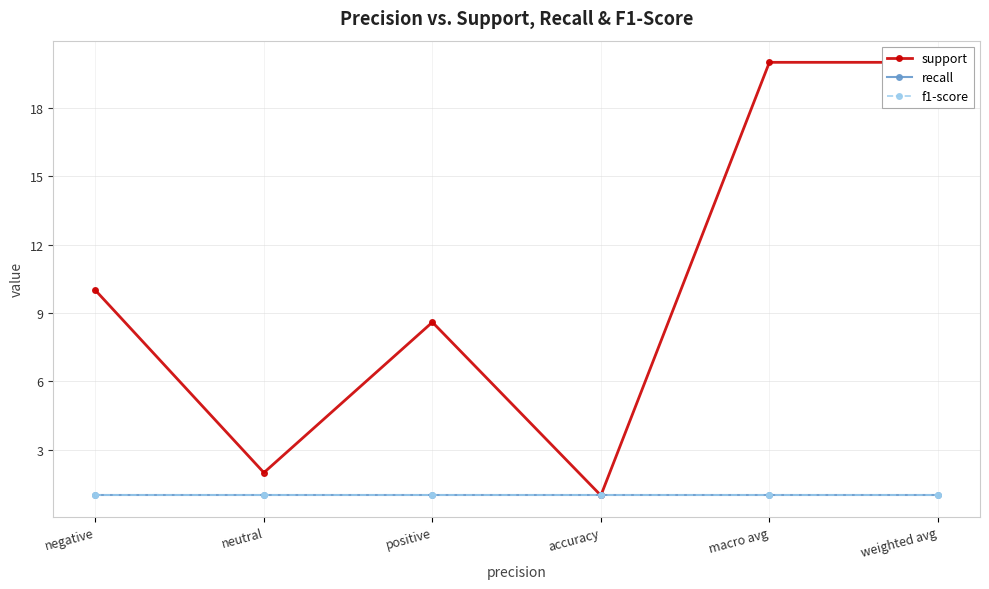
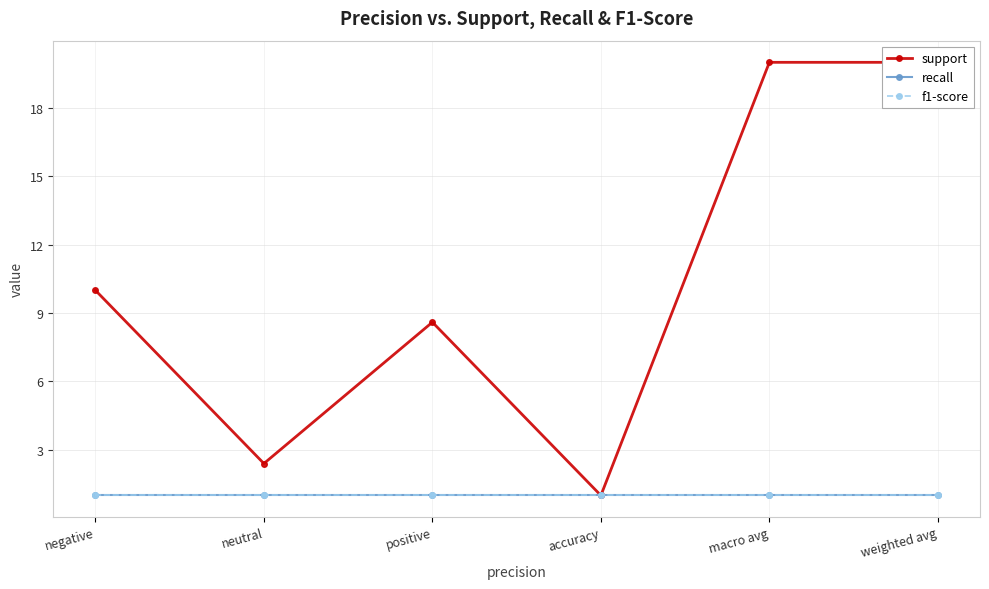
support, neutral: 2.0 -> 2.4
